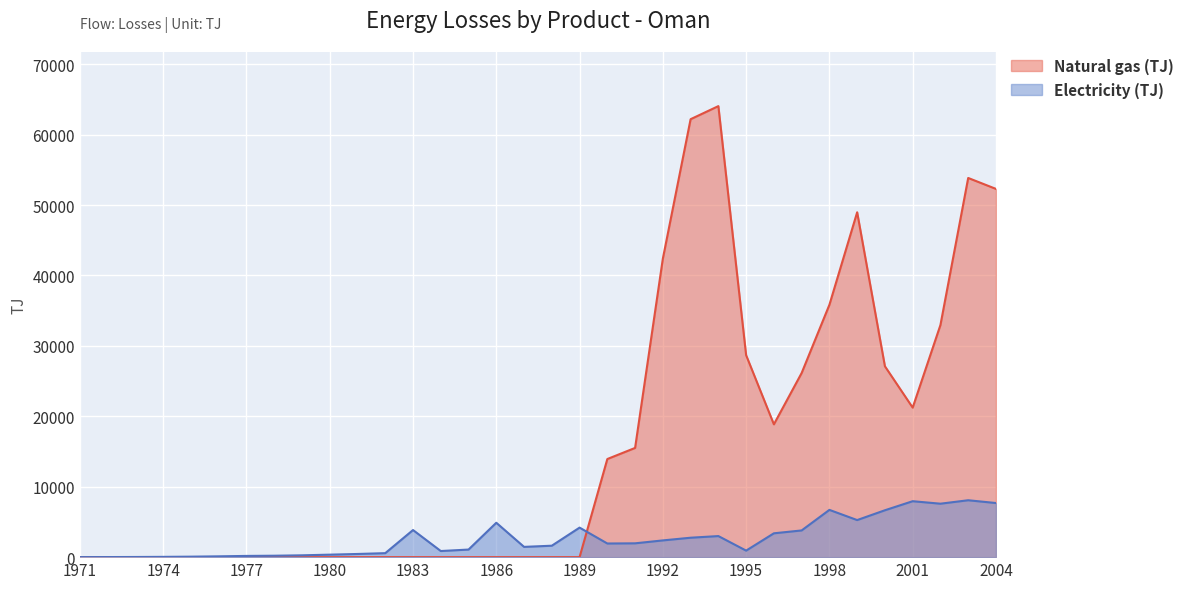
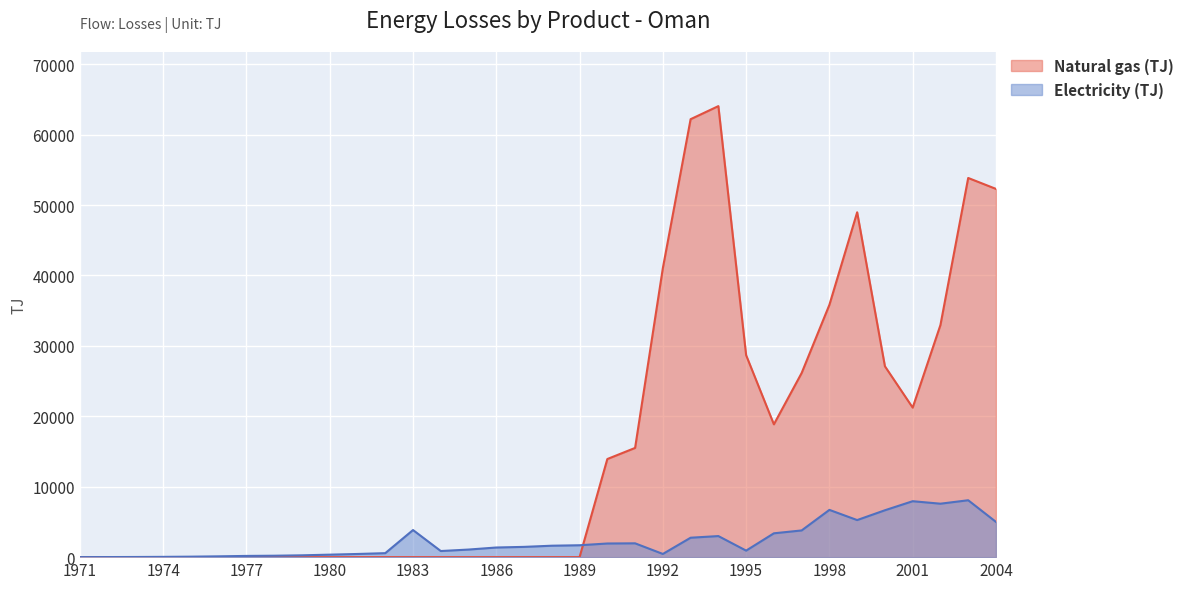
Electricity (TJ), 1986: 5000 -> 1000
Electricity (TJ), 1989: 4000 -> 2000
Natural gas (TJ), 1992: 42000 -> 41000
Electricity (TJ), 1992: 2000 -> 0
Electricity (TJ), 2004: 8000 -> 5000
